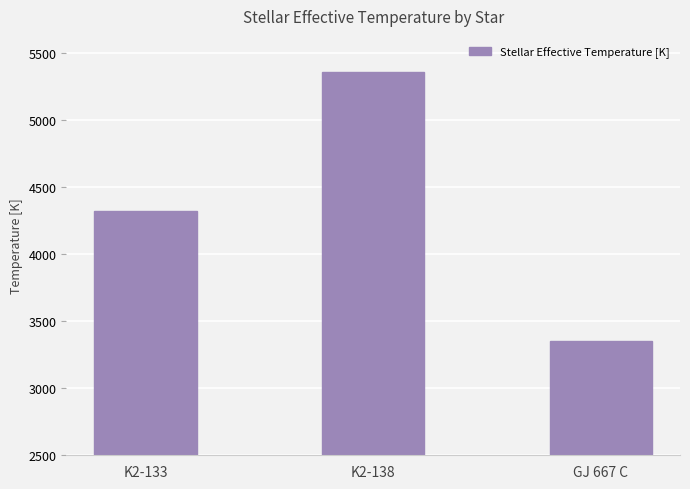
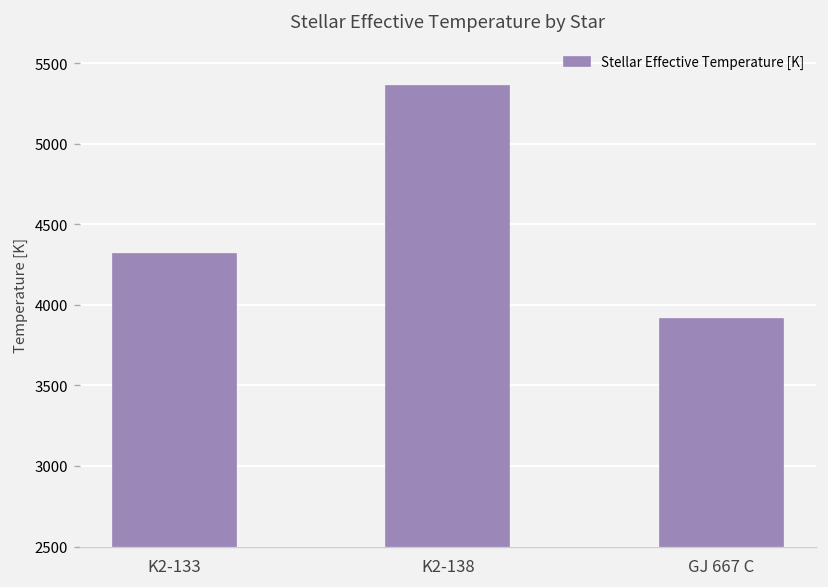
GJ 667 C: 3350 -> 3910
